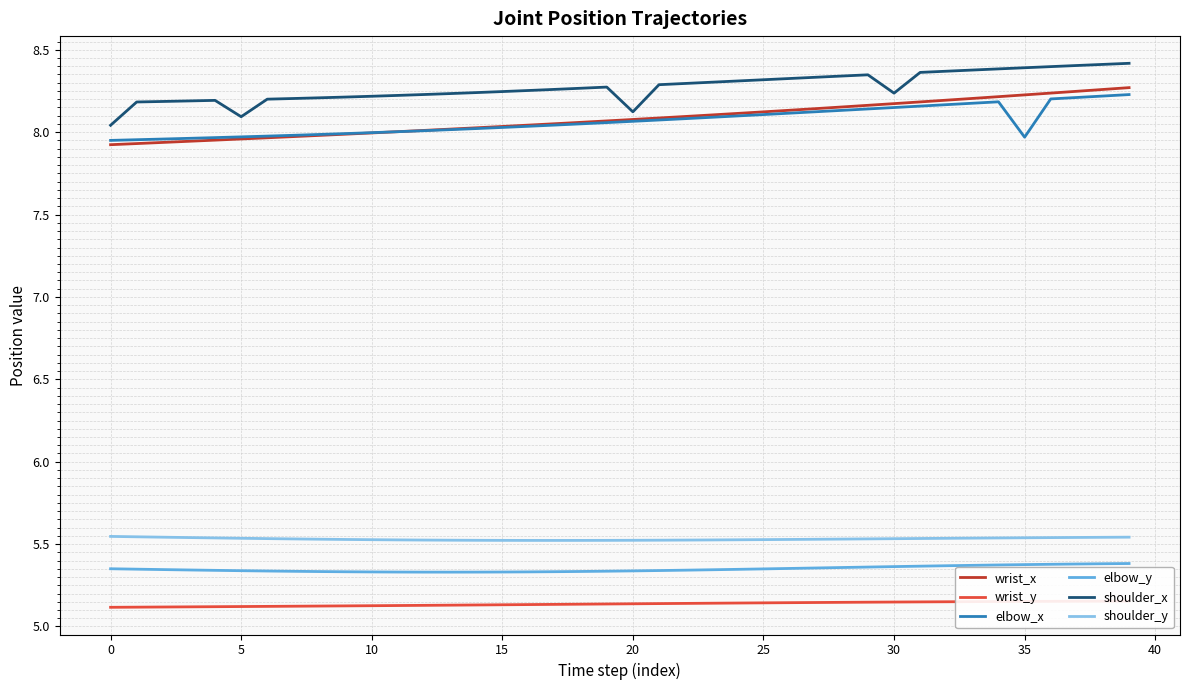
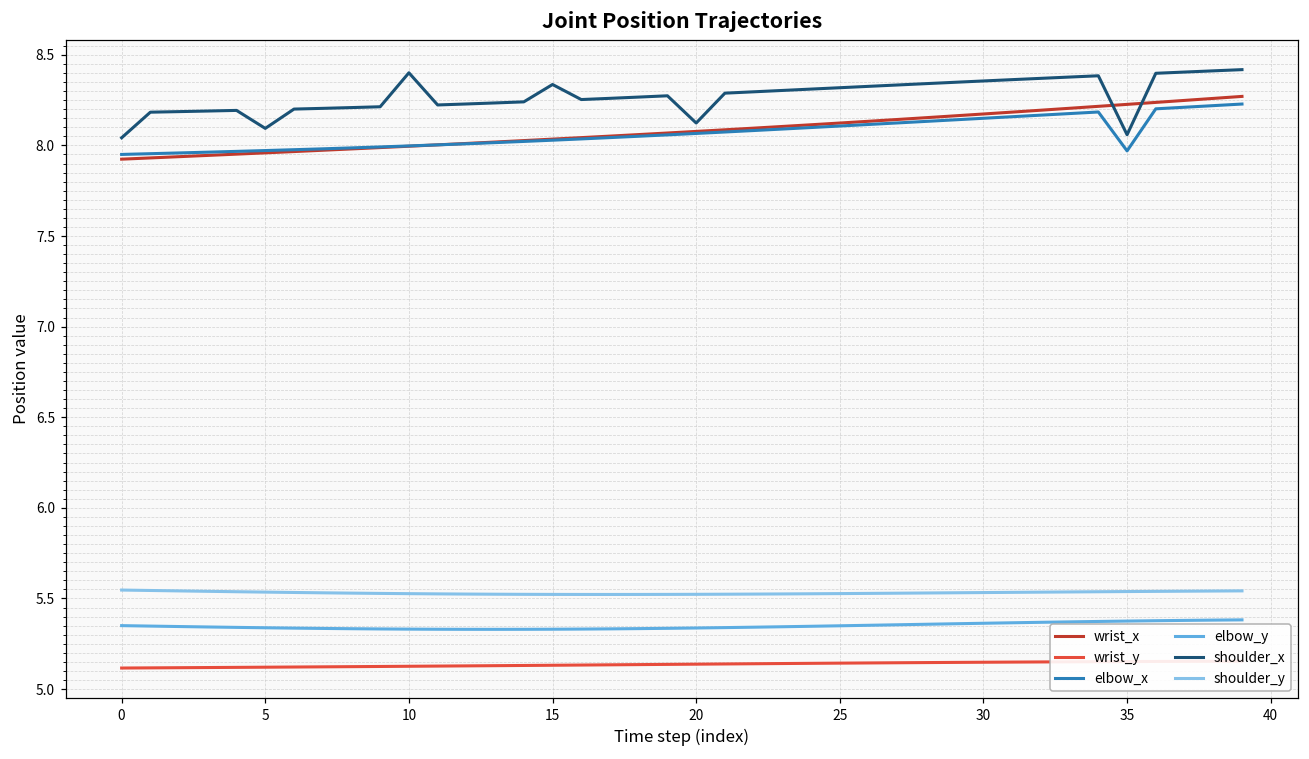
shoulder_x, 10: 8.22 -> 8.40
shoulder_x, 15: 8.25 -> 8.34
shoulder_x, 30: 8.24 -> 8.36
shoulder_x, 35: 8.39 -> 8.06
